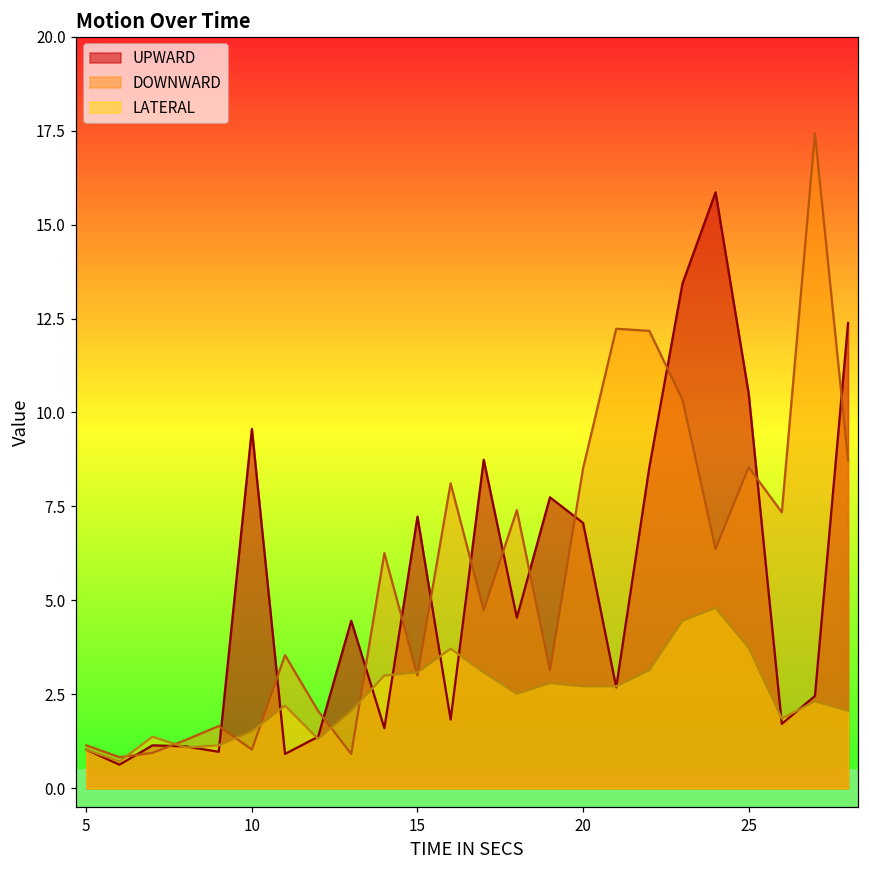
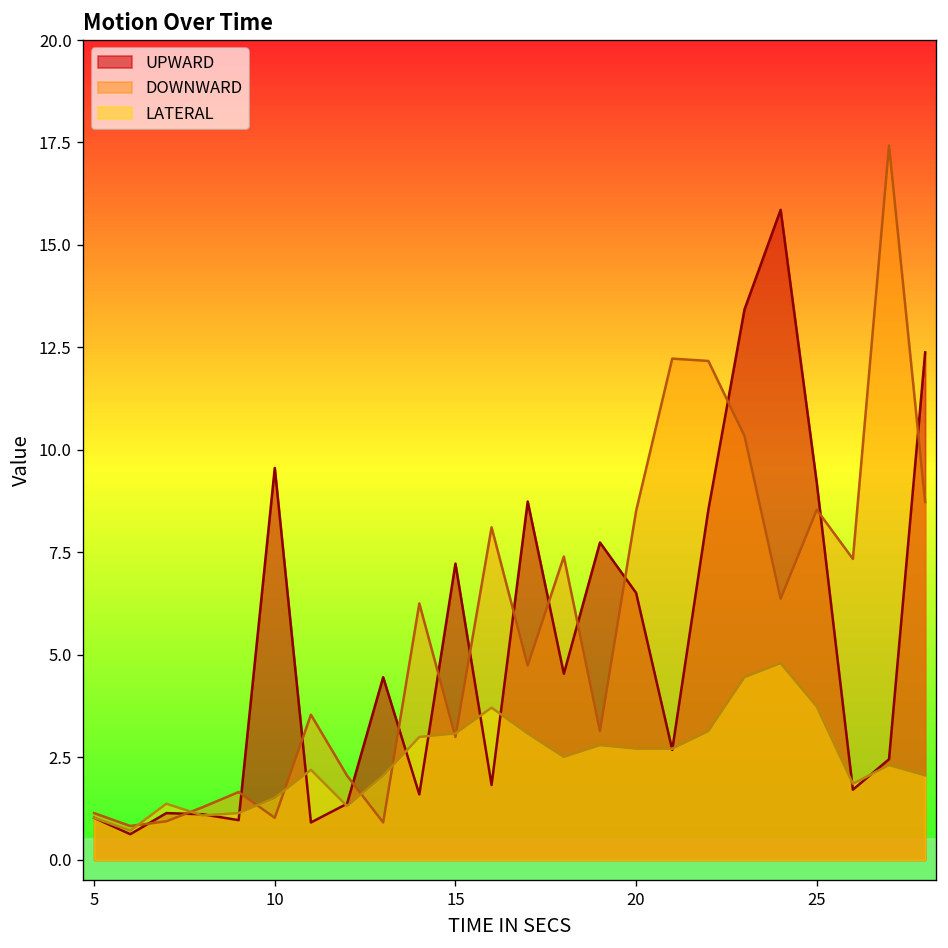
UPWARD, 20: 7.1 -> 6.5
UPWARD, 25: 10.5 -> 9.2
